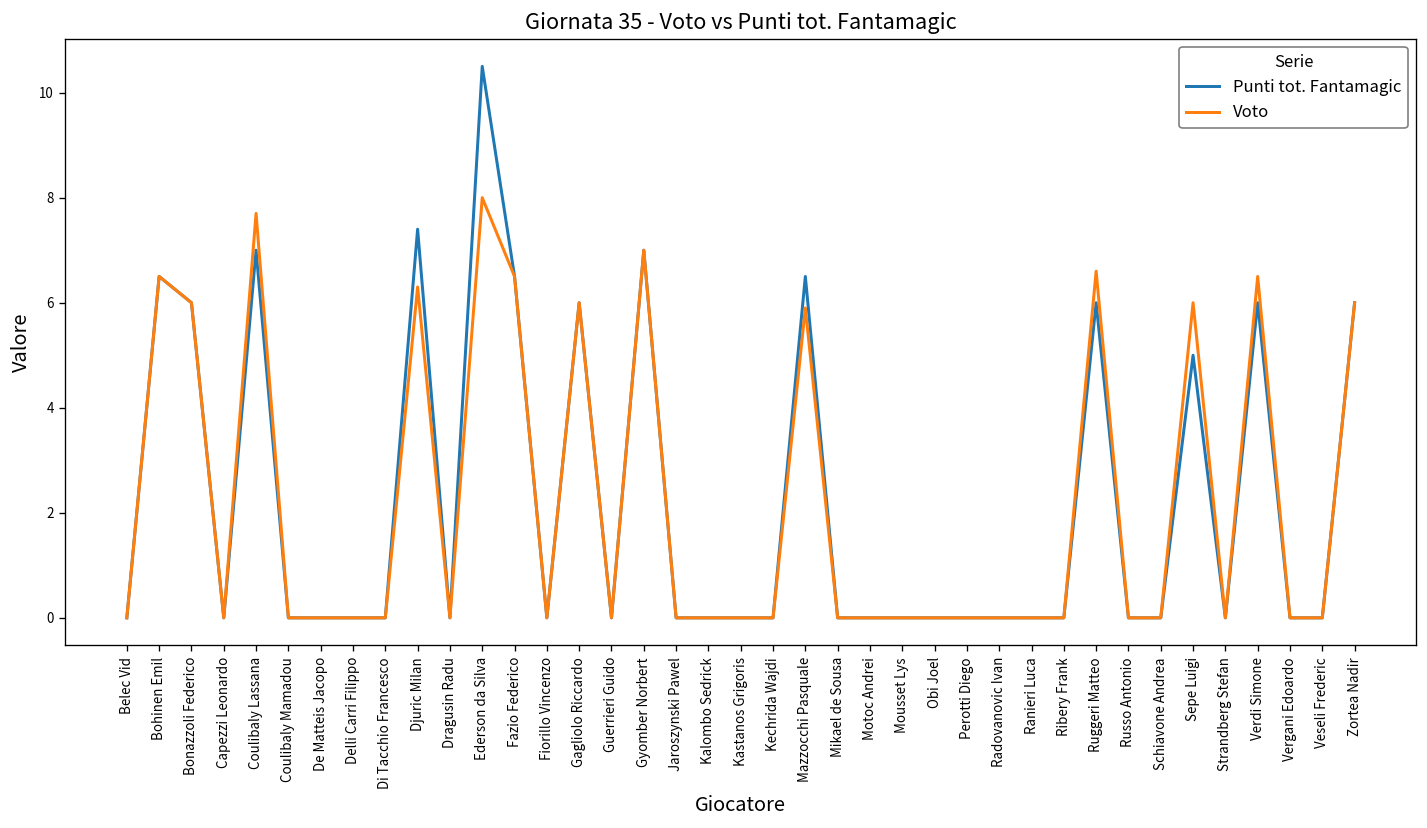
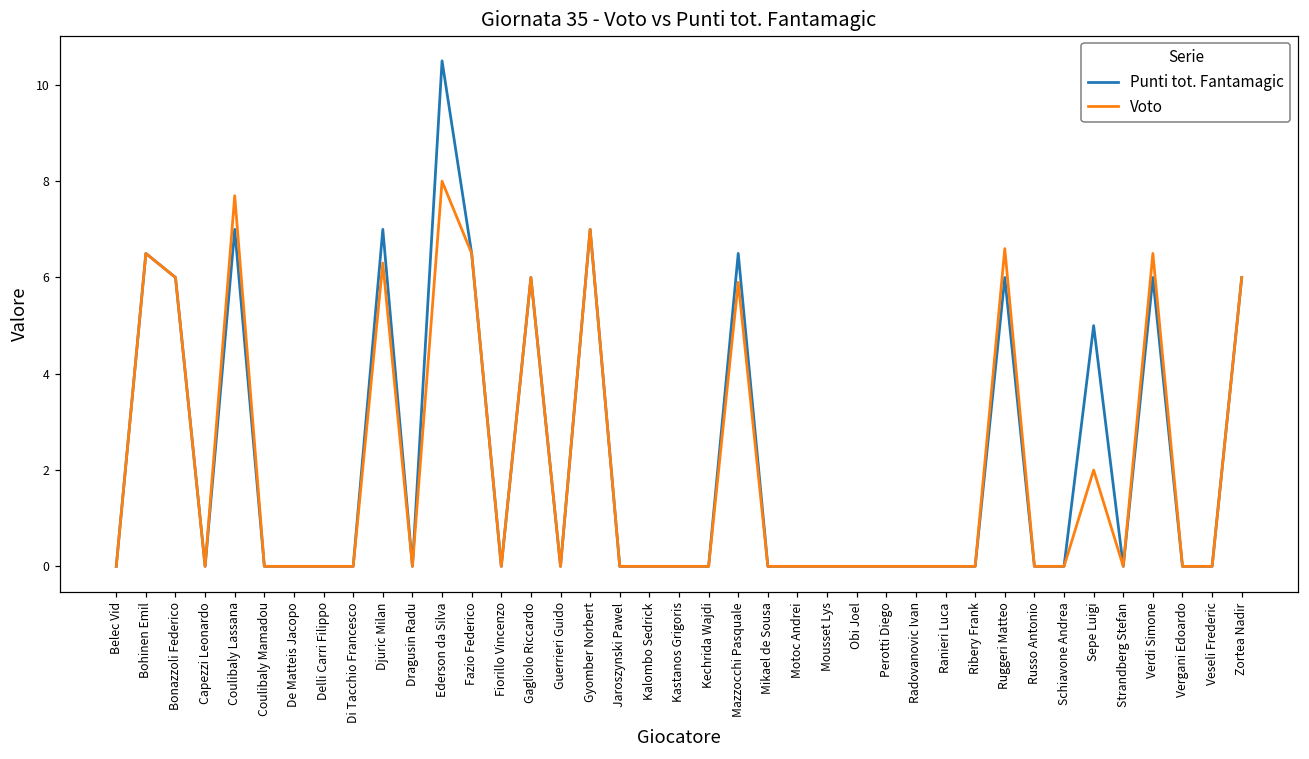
Punti tot. Fantamagic, Djuric Milan: 7.4 -> 7.0
Voto, Sepe Luigi: 6 -> 2
